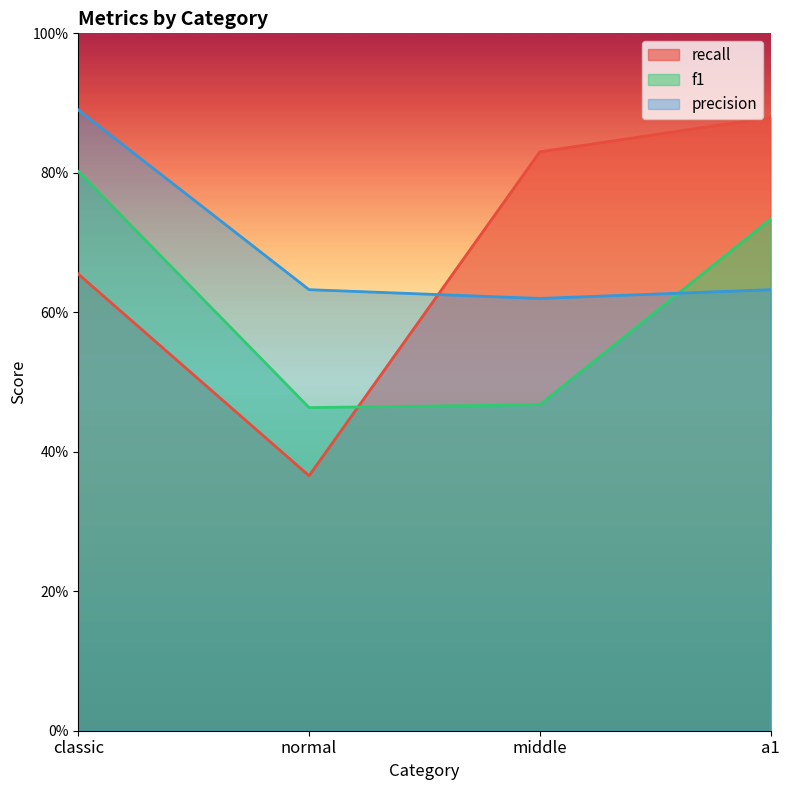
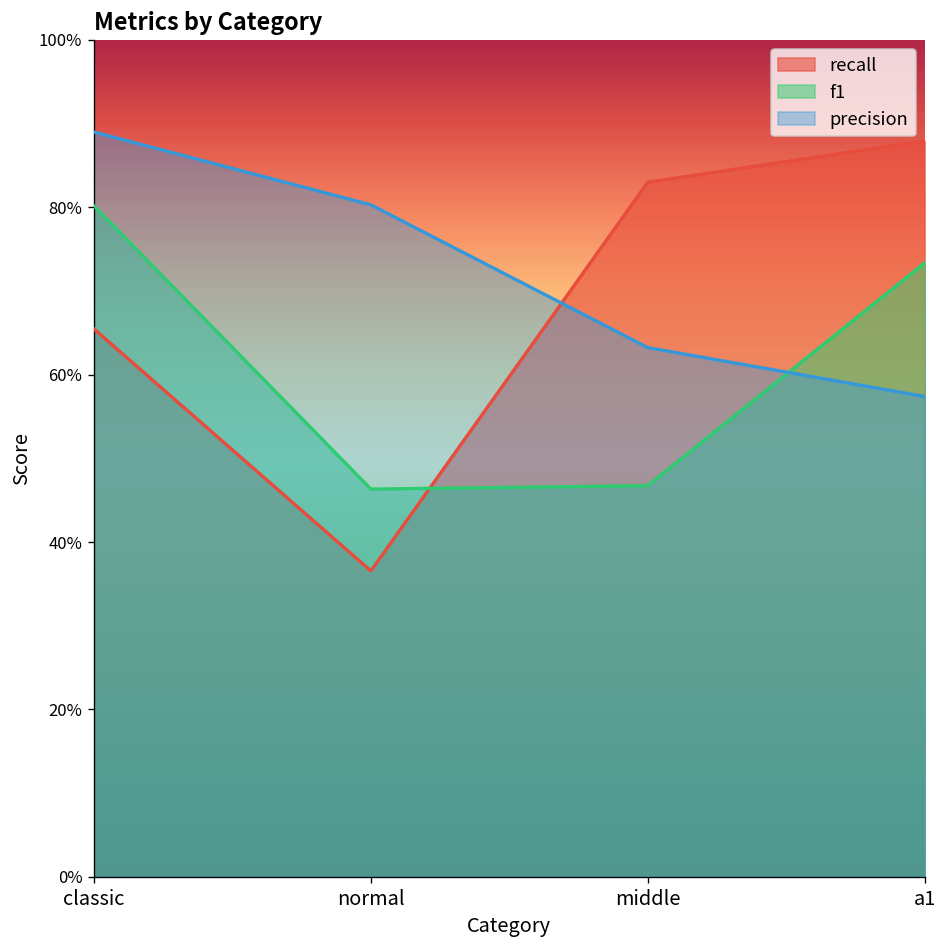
precision, normal: 63% -> 80%
precision, middle: 62% -> 63%
precision, a1: 63% -> 57%
